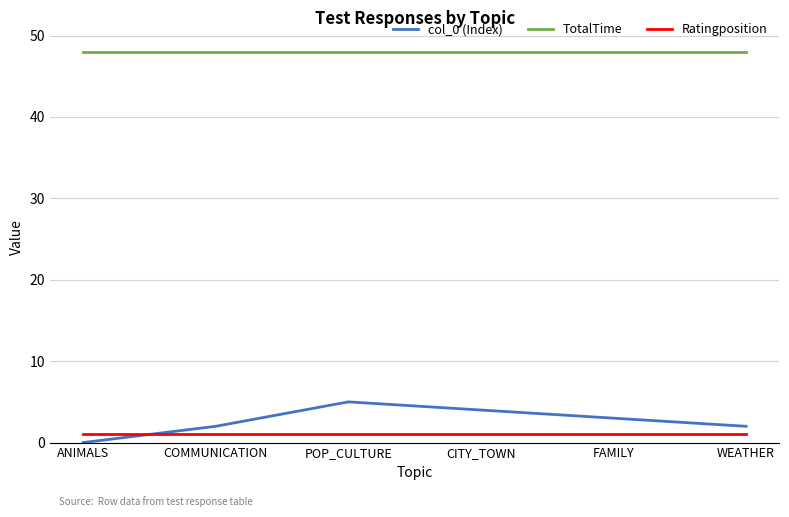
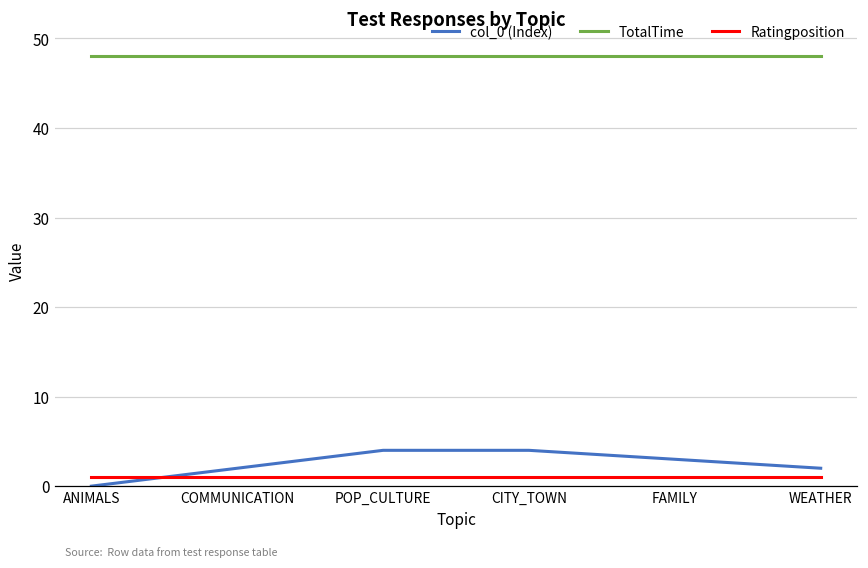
col_0 (Index), POP_CULTURE: 5 -> 4
